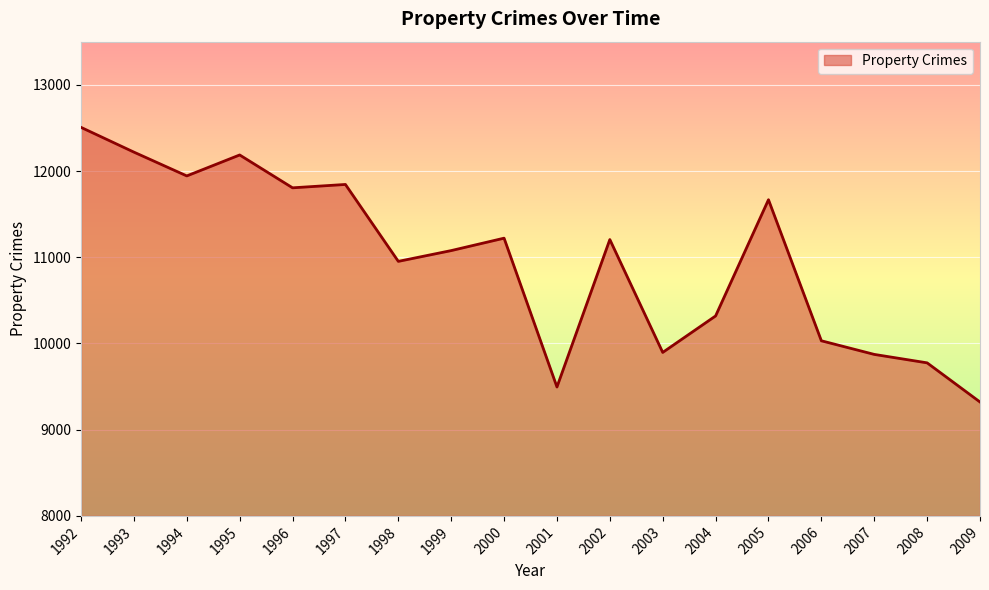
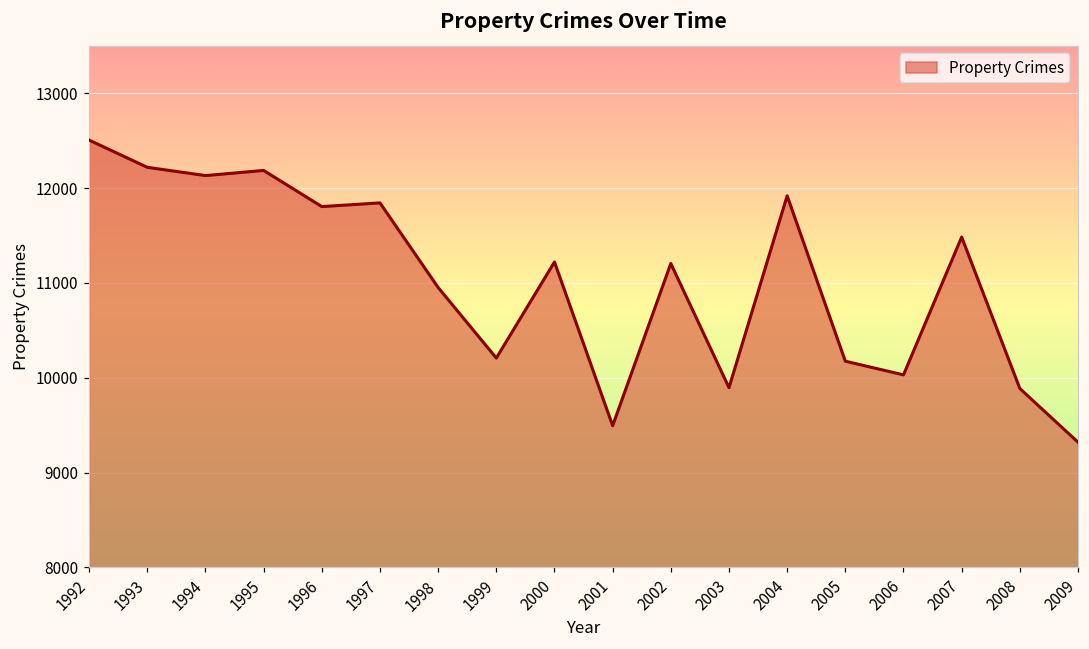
1994: 11900 -> 12100
1999: 11100 -> 10200
2004: 10300 -> 11900
2005: 11700 -> 10200
2007: 9900 -> 11500
2008: 9800 -> 9900
